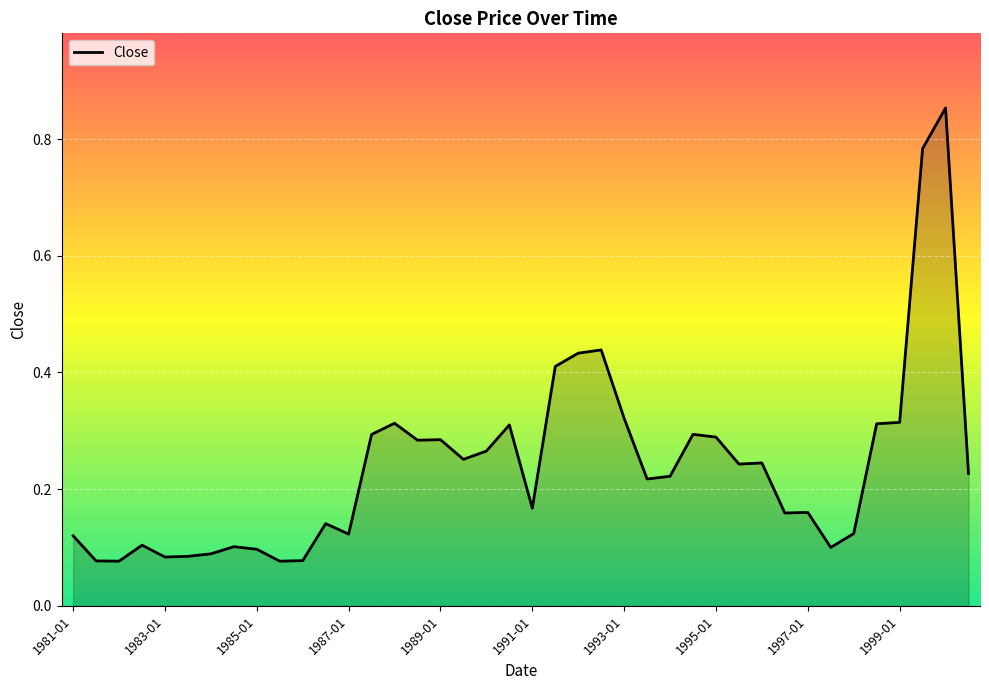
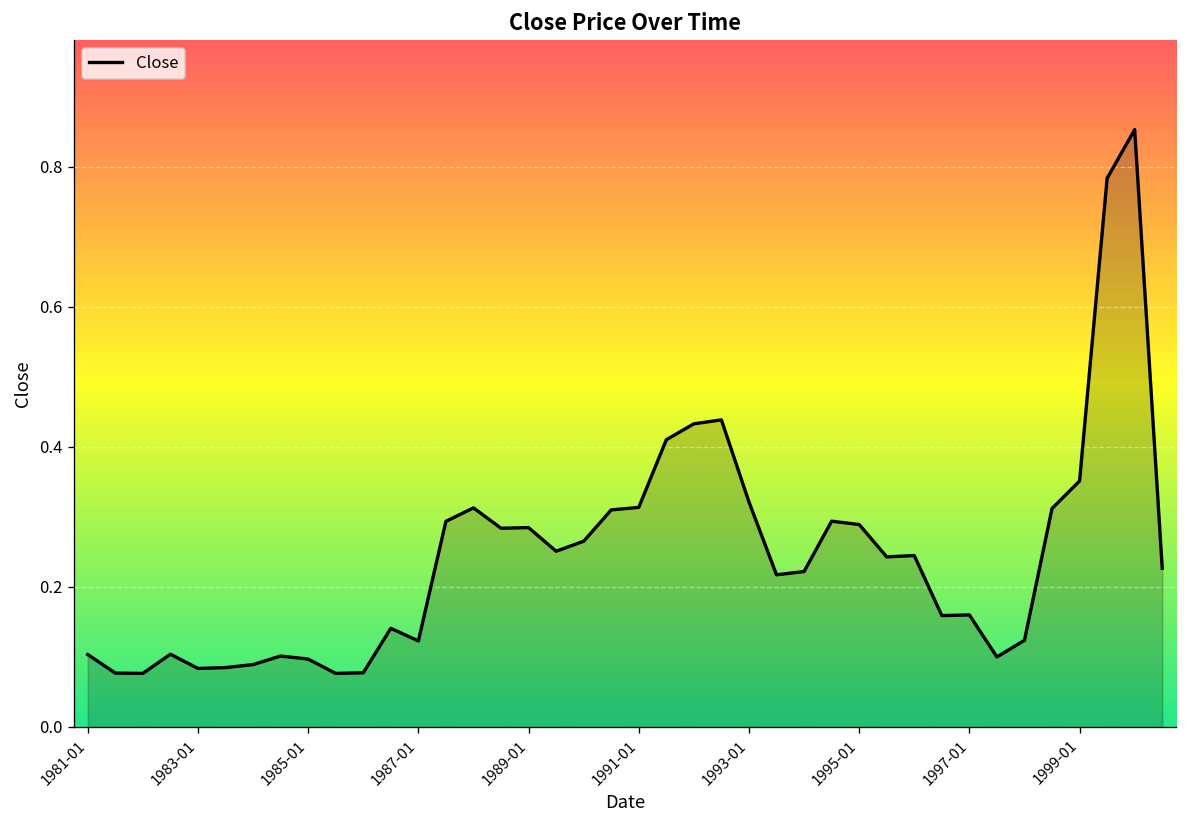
1981-01: 0.12 -> 0.10
1991-01: 0.17 -> 0.31
1999-01: 0.31 -> 0.35
